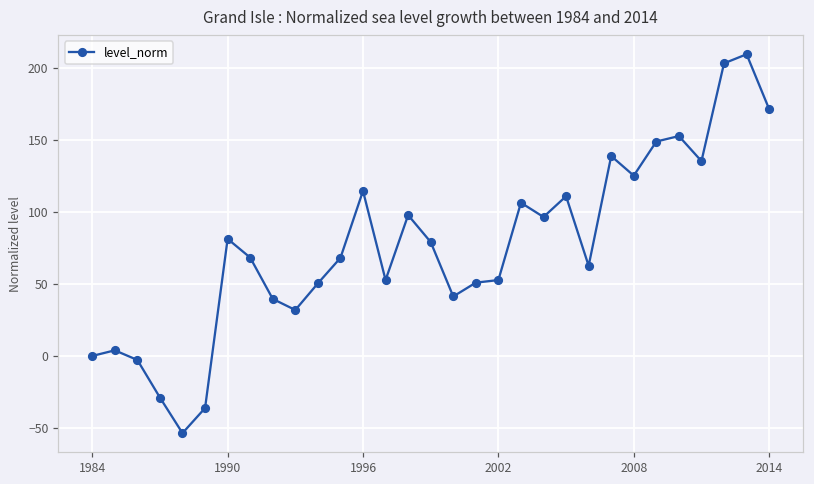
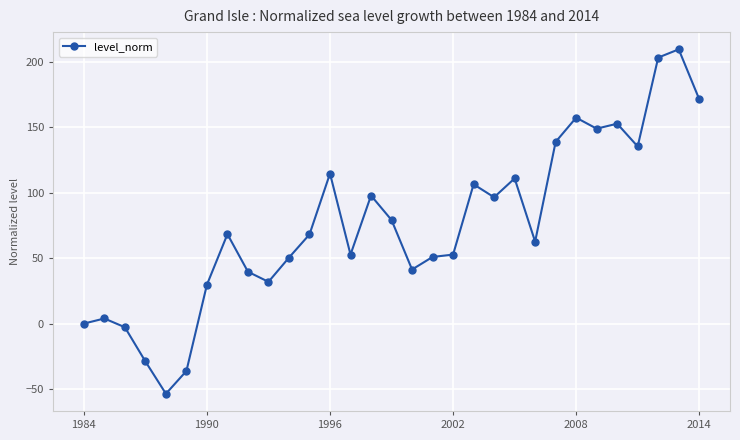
1990: 81 -> 30
2008: 125 -> 157
